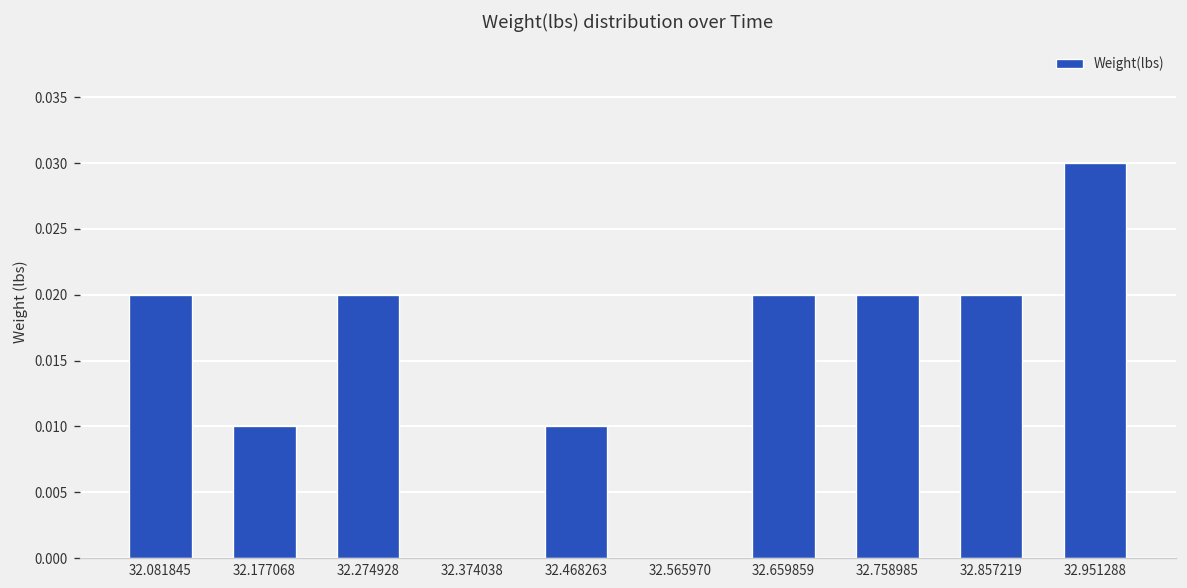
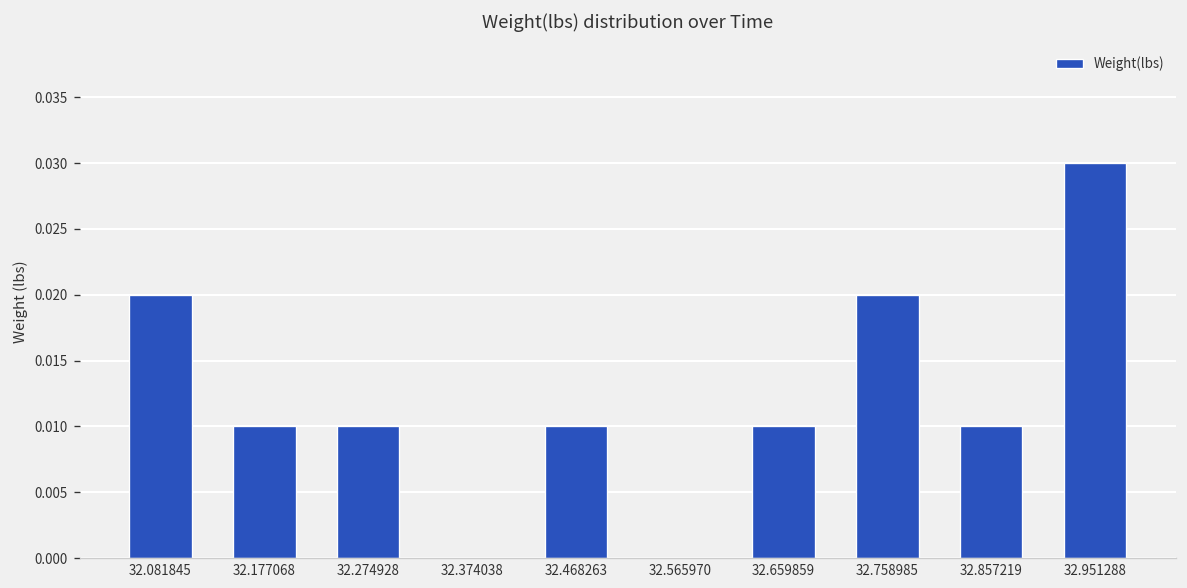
32.274928: 0.02 -> 0.01
32.659859: 0.02 -> 0.01
32.857219: 0.02 -> 0.01
